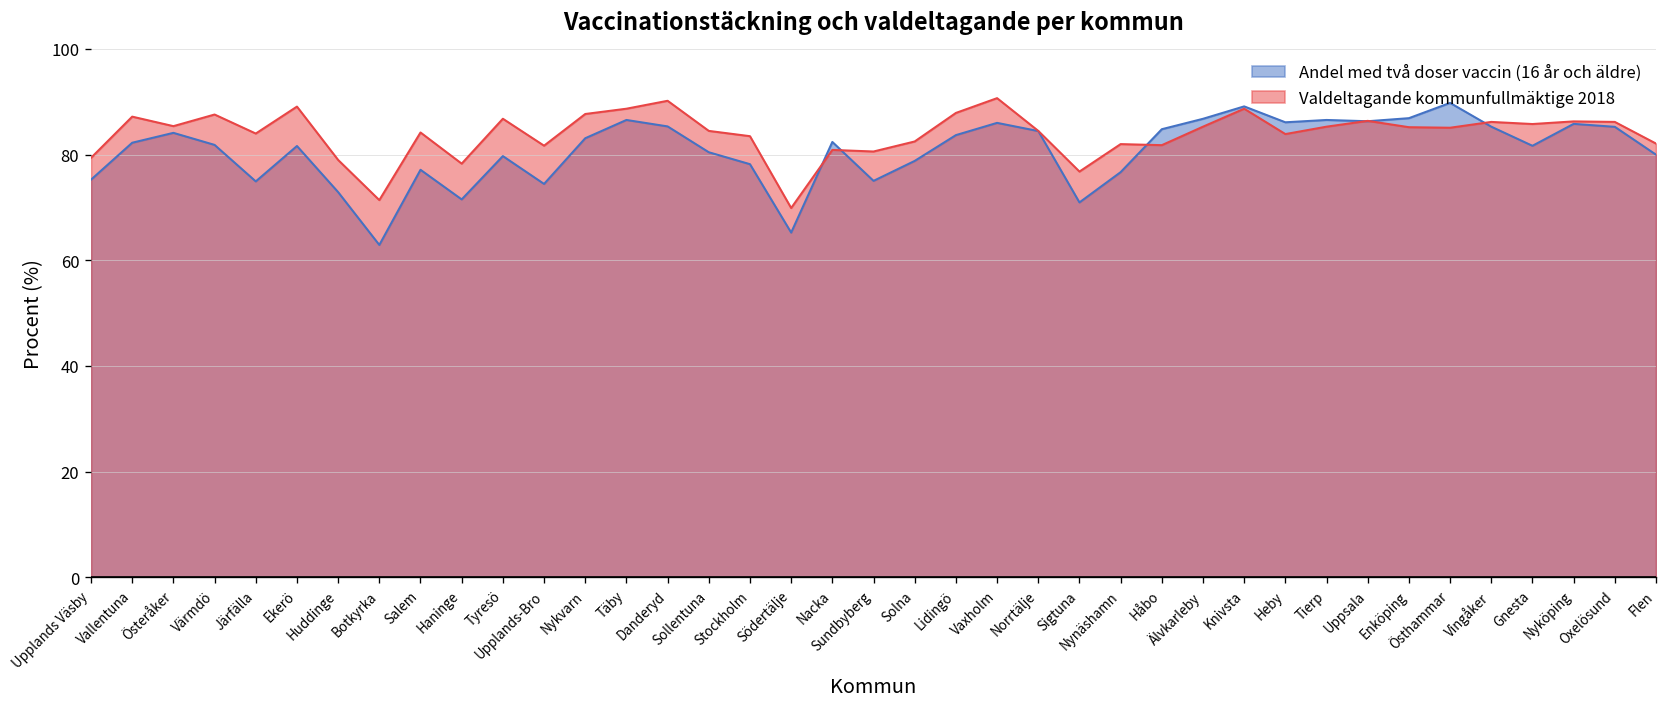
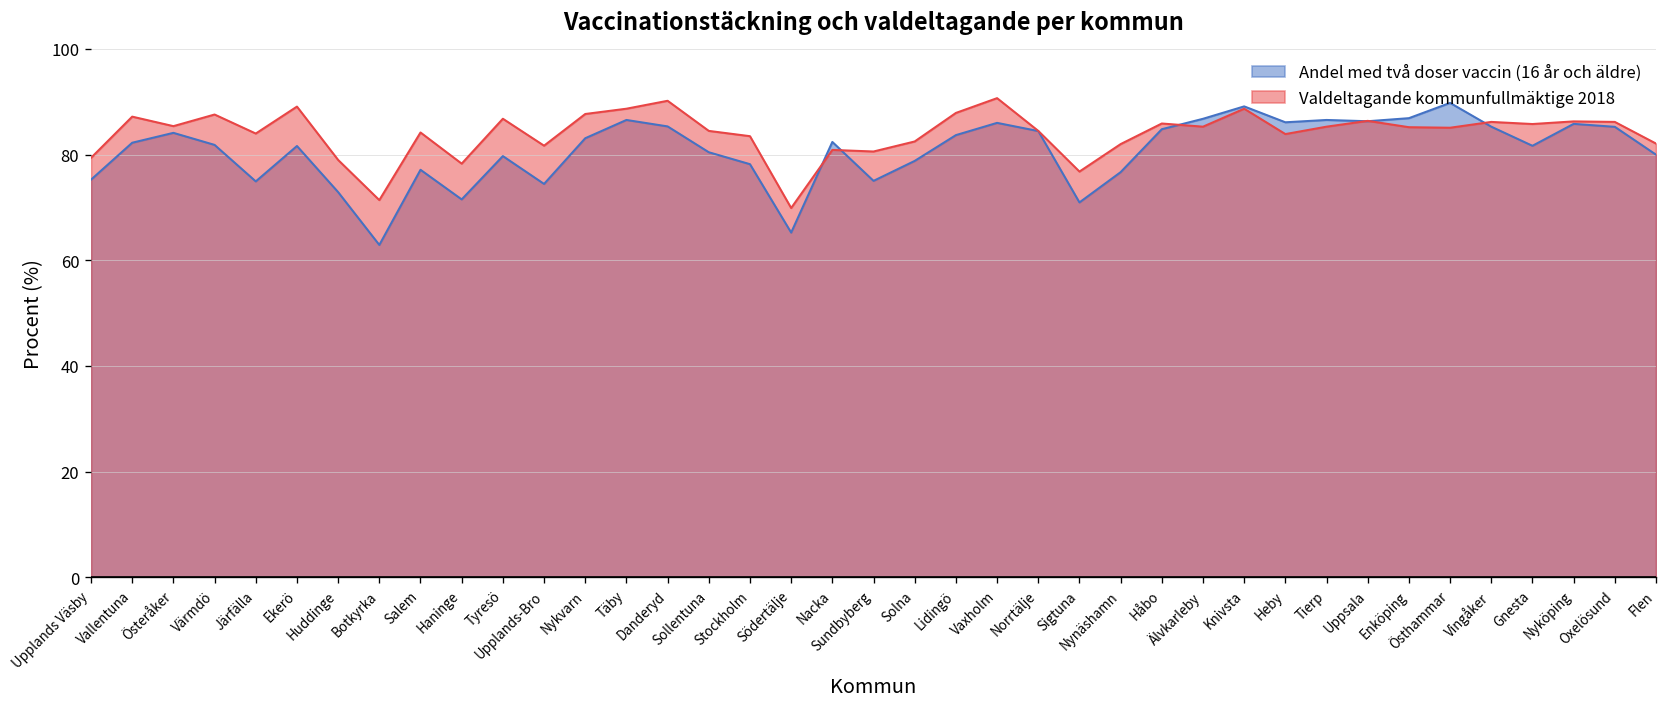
Valdeltagande kommunfullmäktige 2018, Håbo: 82 -> 86
